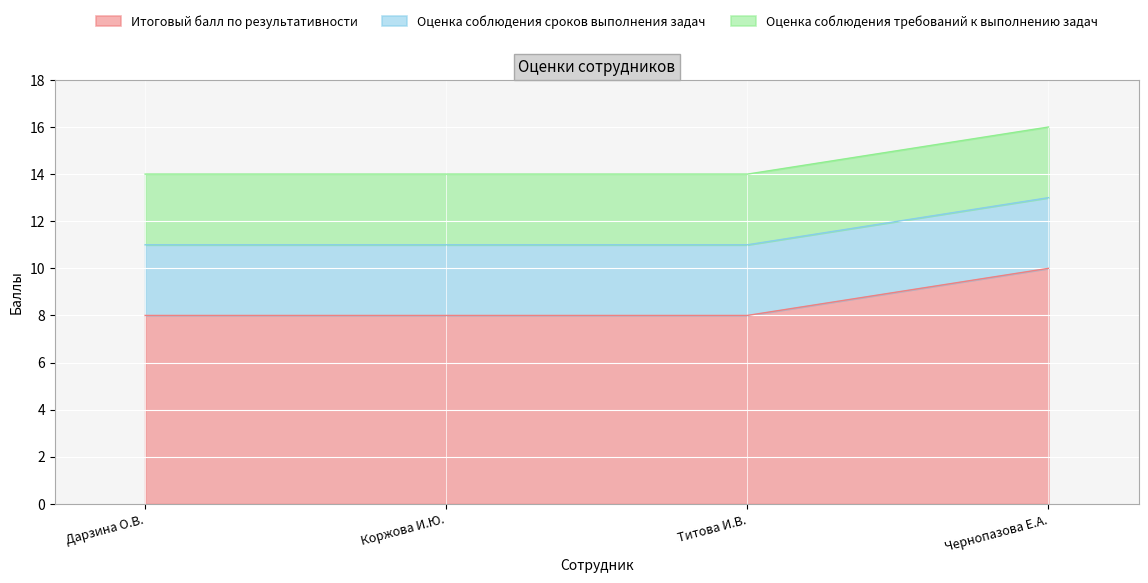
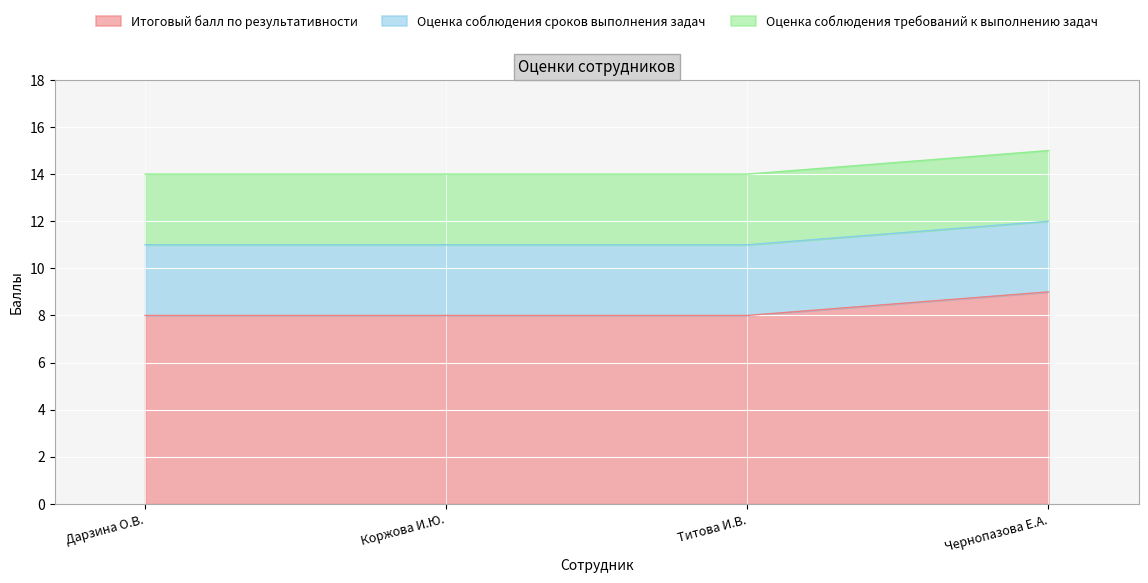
Итоговый балл по результативности, Чернопазова Е.А.: 10 -> 9
